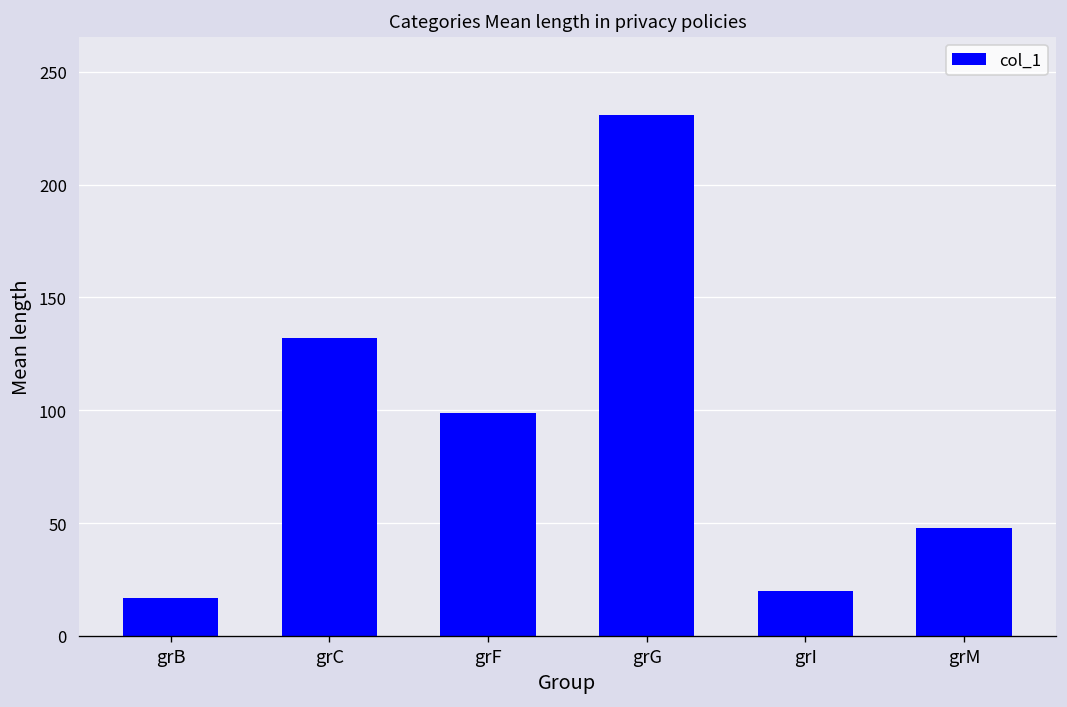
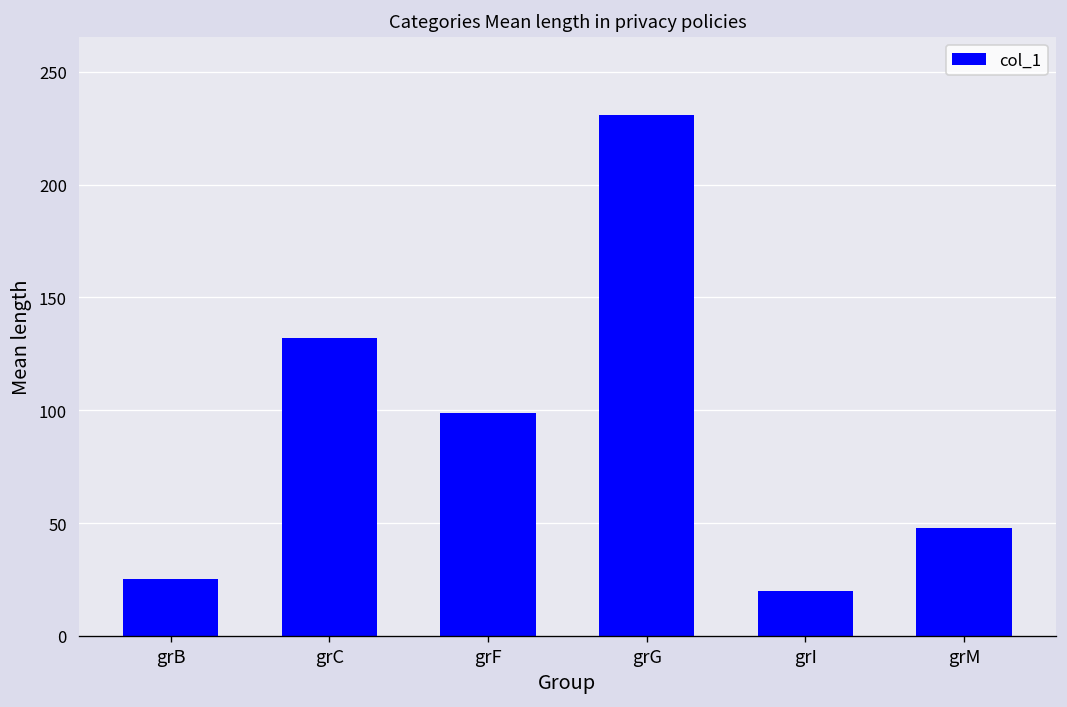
grB: 17 -> 25
